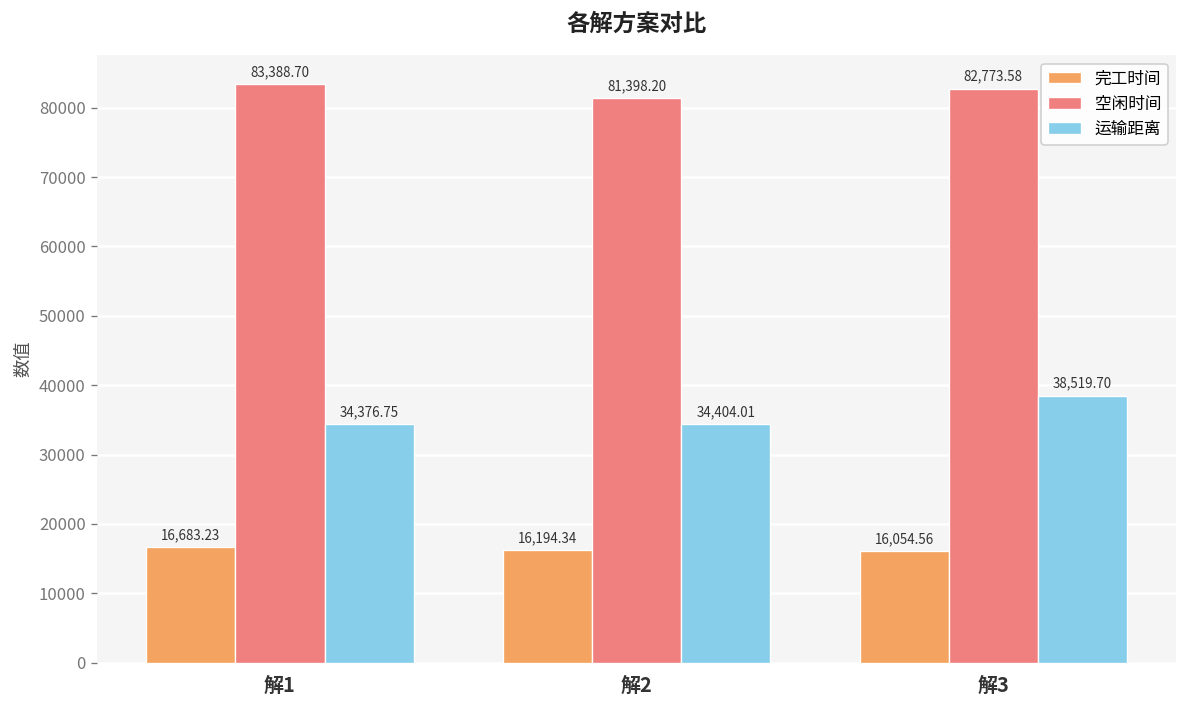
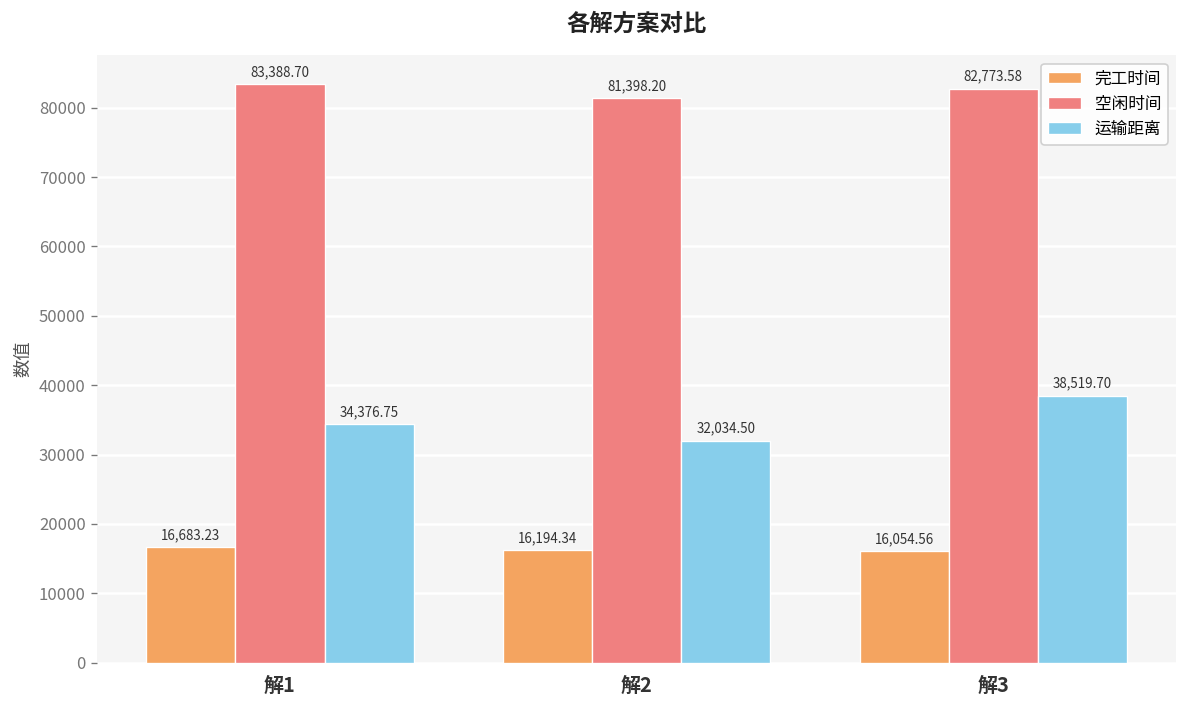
运输距离, 解2: 34,404.01 -> 32,034.50
